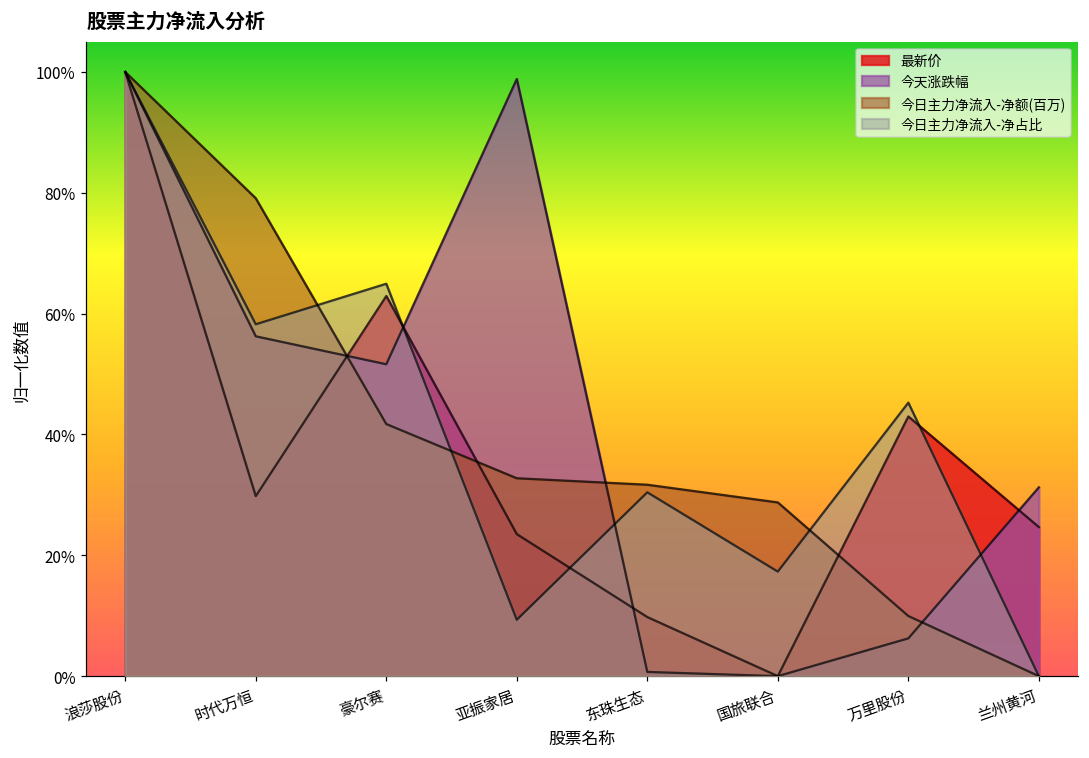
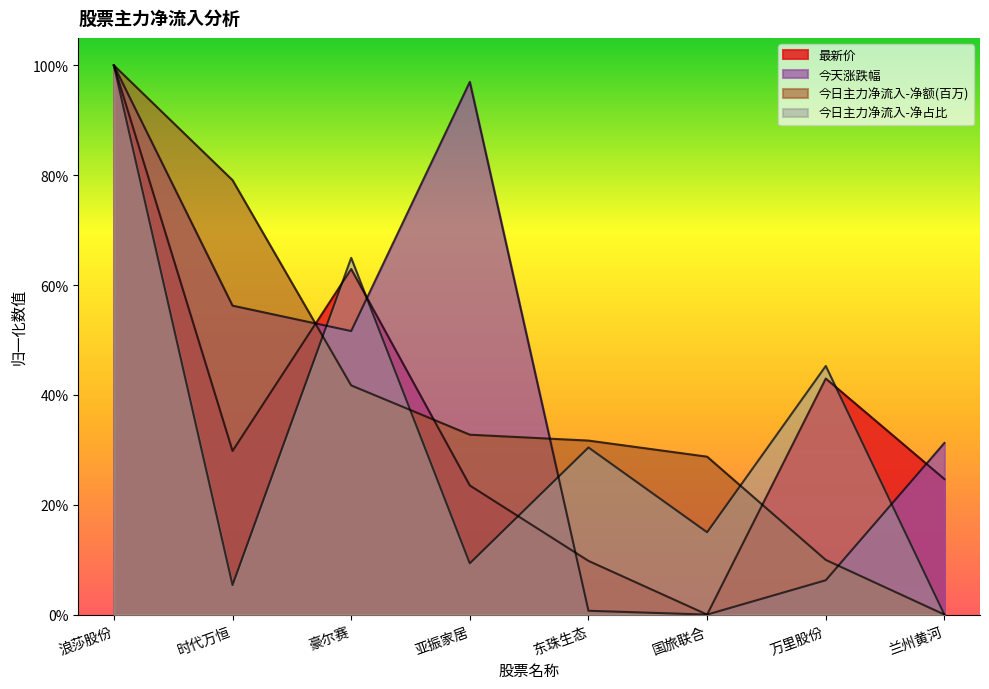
今日主力净流入-净占比, 时代万恒: 58% -> 5%
今天涨跌幅, 亚振家居: 99% -> 97%
今日主力净流入-净占比, 国旅联合: 17% -> 15%
